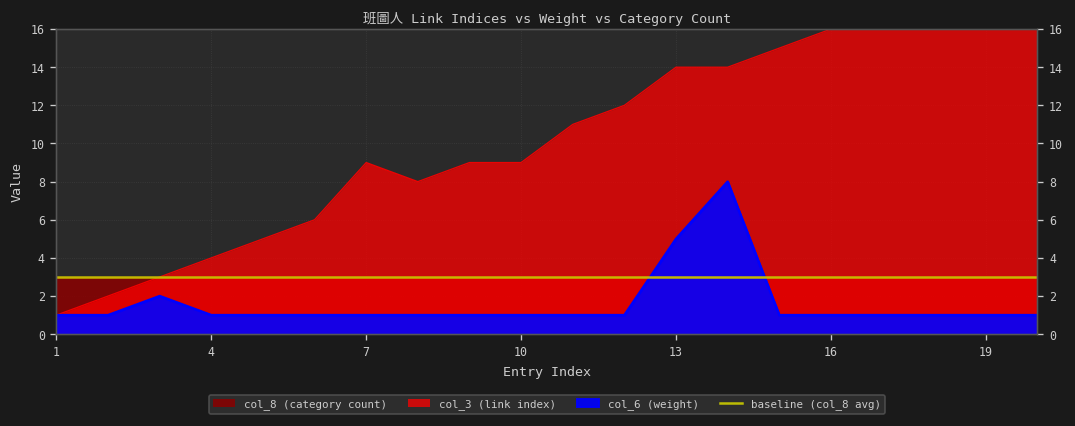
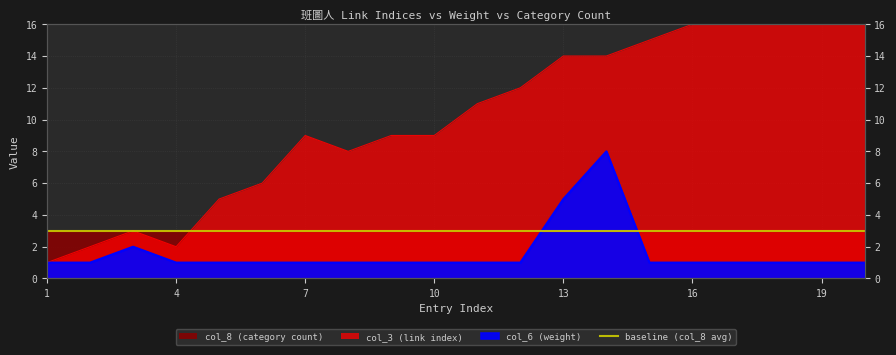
col_3 (link index), 4: 4 -> 2
